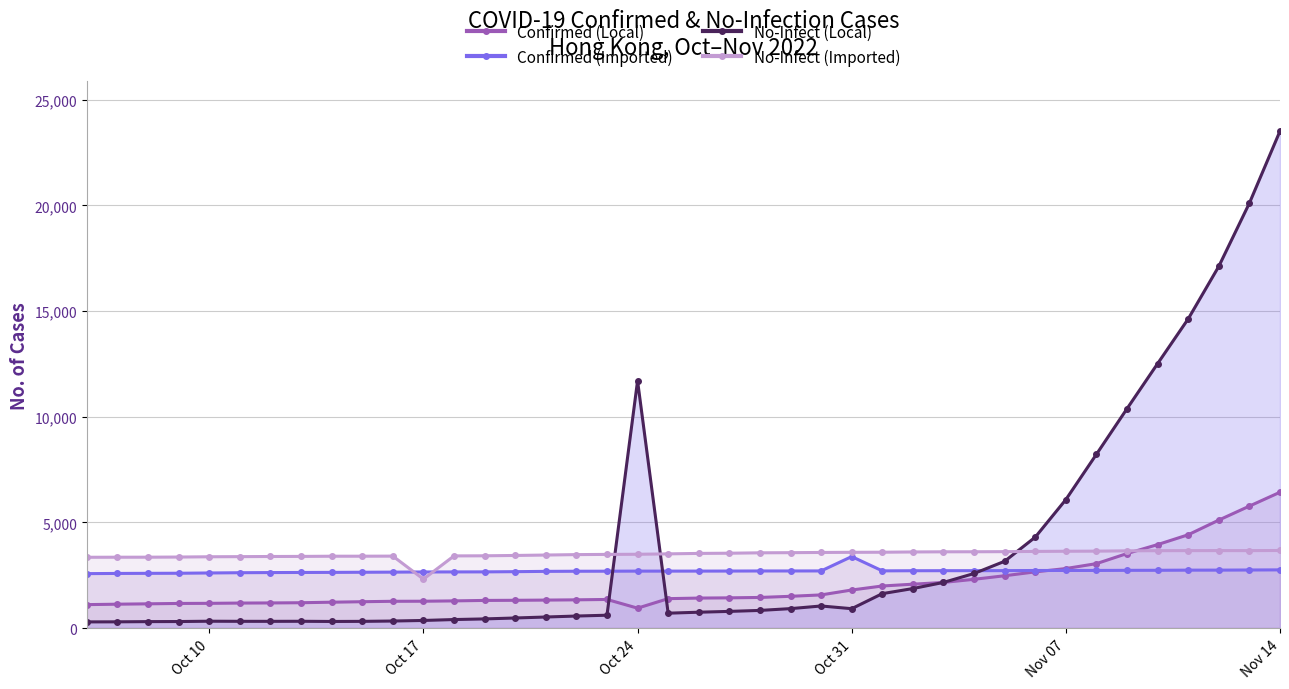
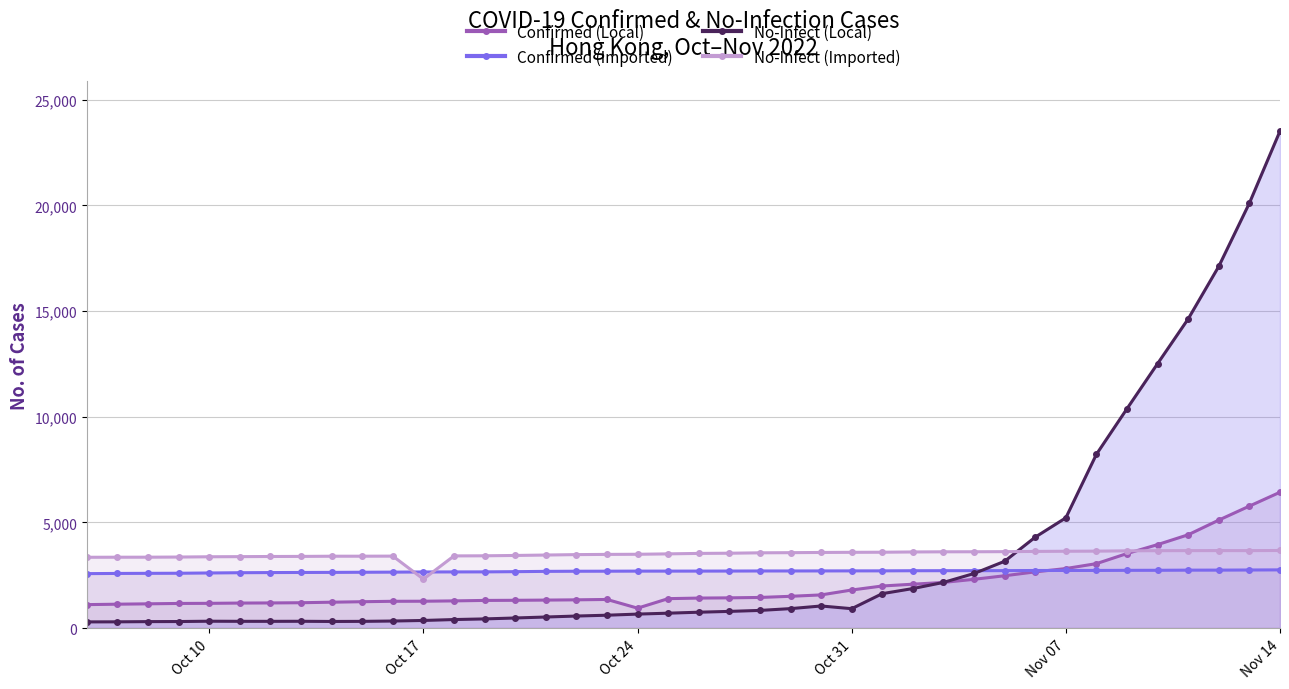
No-Infect (Local), Oct 24: 11,700 -> 700
Confirmed (Imported), Oct 31: 3,400 -> 2,700
No-Infect (Local), Nov 07: 6,100 -> 5,200
